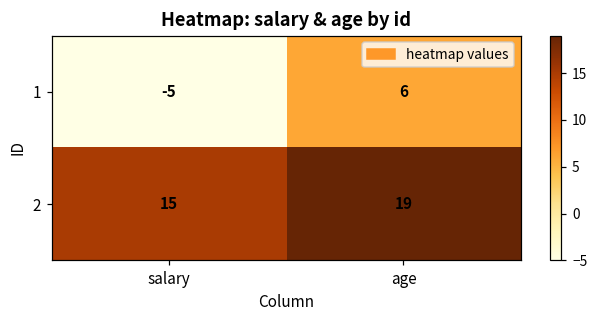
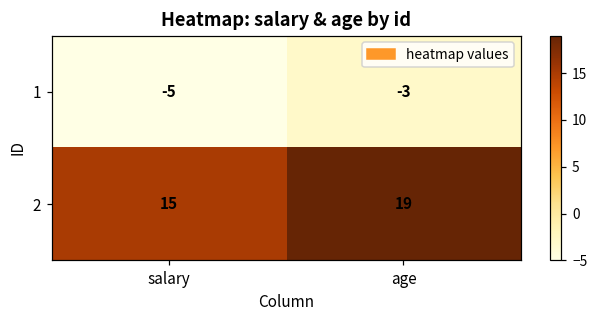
1, age: 6 -> -3
